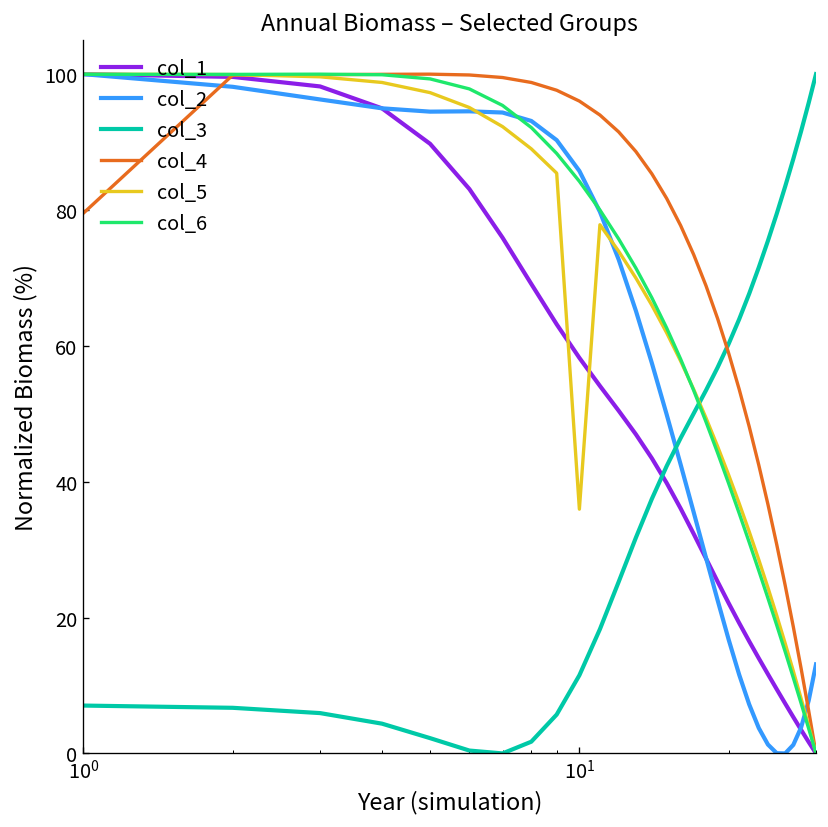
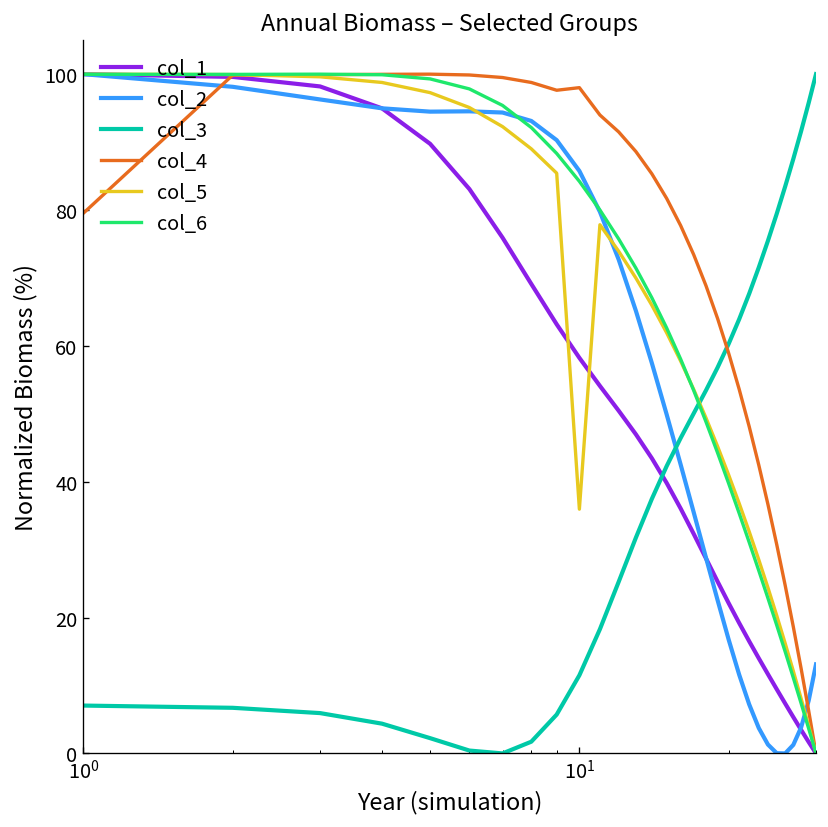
col_4, 10^1: 96 -> 98
